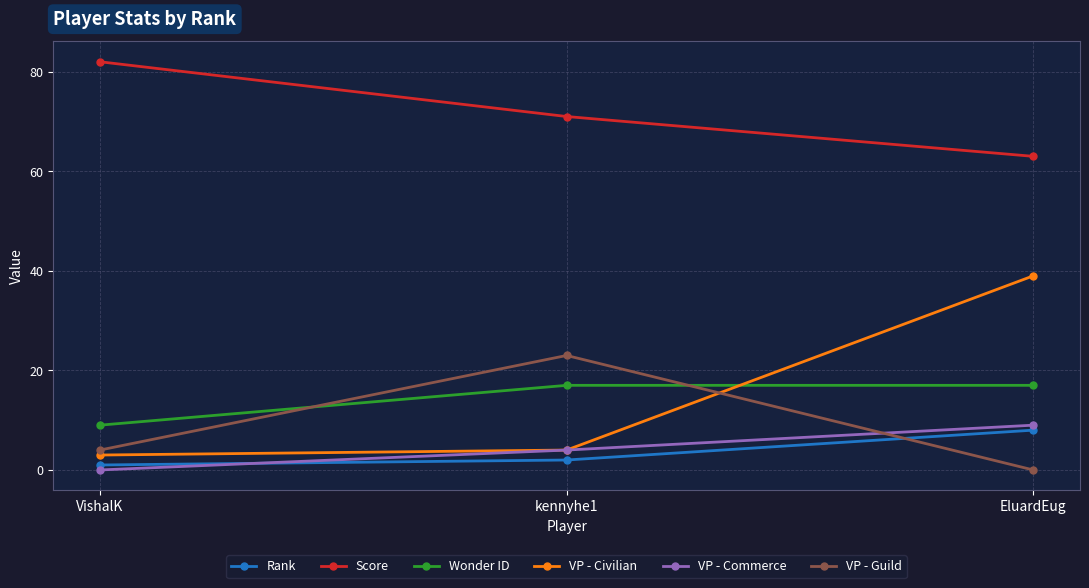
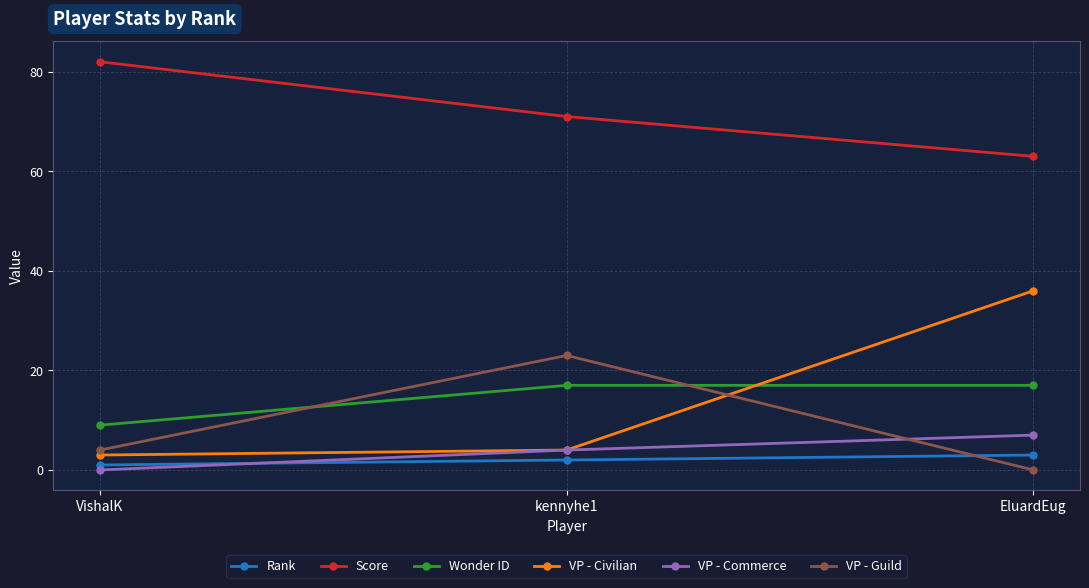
Rank, EluardEug: 8 -> 3
VP - Civilian, EluardEug: 39 -> 36
VP - Commerce, EluardEug: 9 -> 7
